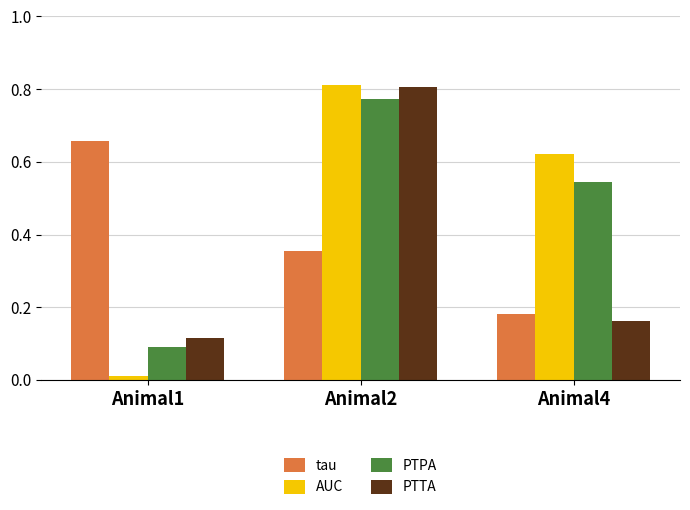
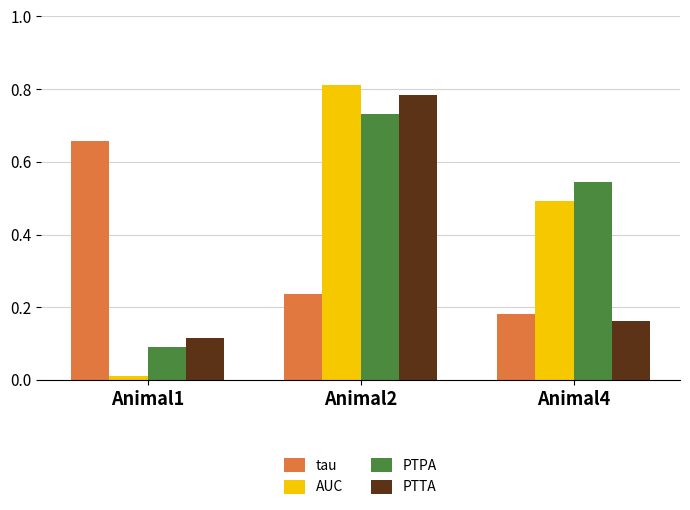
tau, Animal2: 0.36 -> 0.24
PTPA, Animal2: 0.77 -> 0.73
PTTA, Animal2: 0.81 -> 0.78
AUC, Animal4: 0.62 -> 0.49
